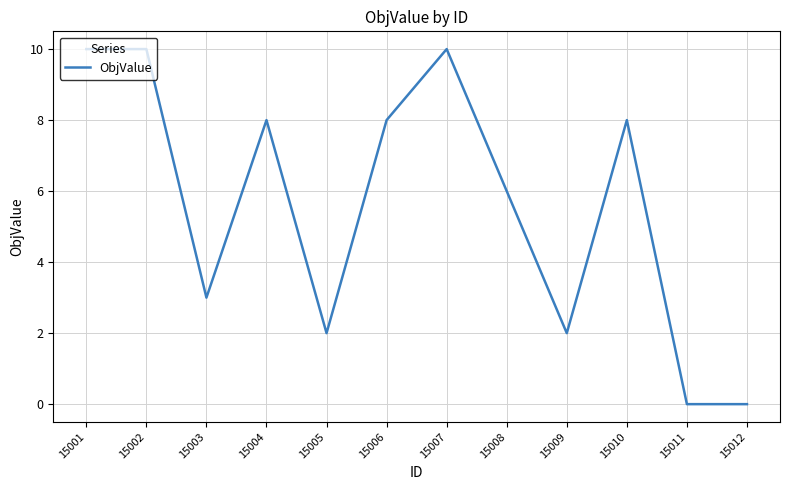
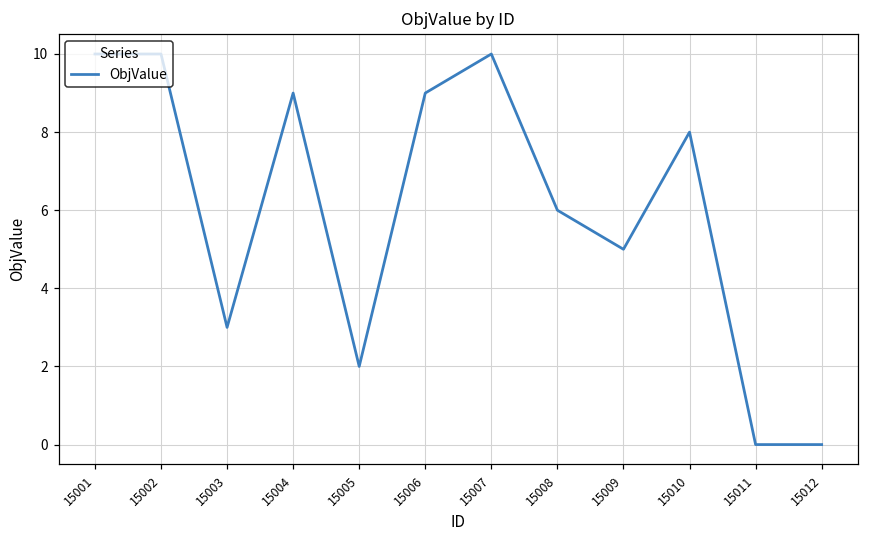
15004: 8 -> 9
15006: 8 -> 9
15009: 2 -> 5
